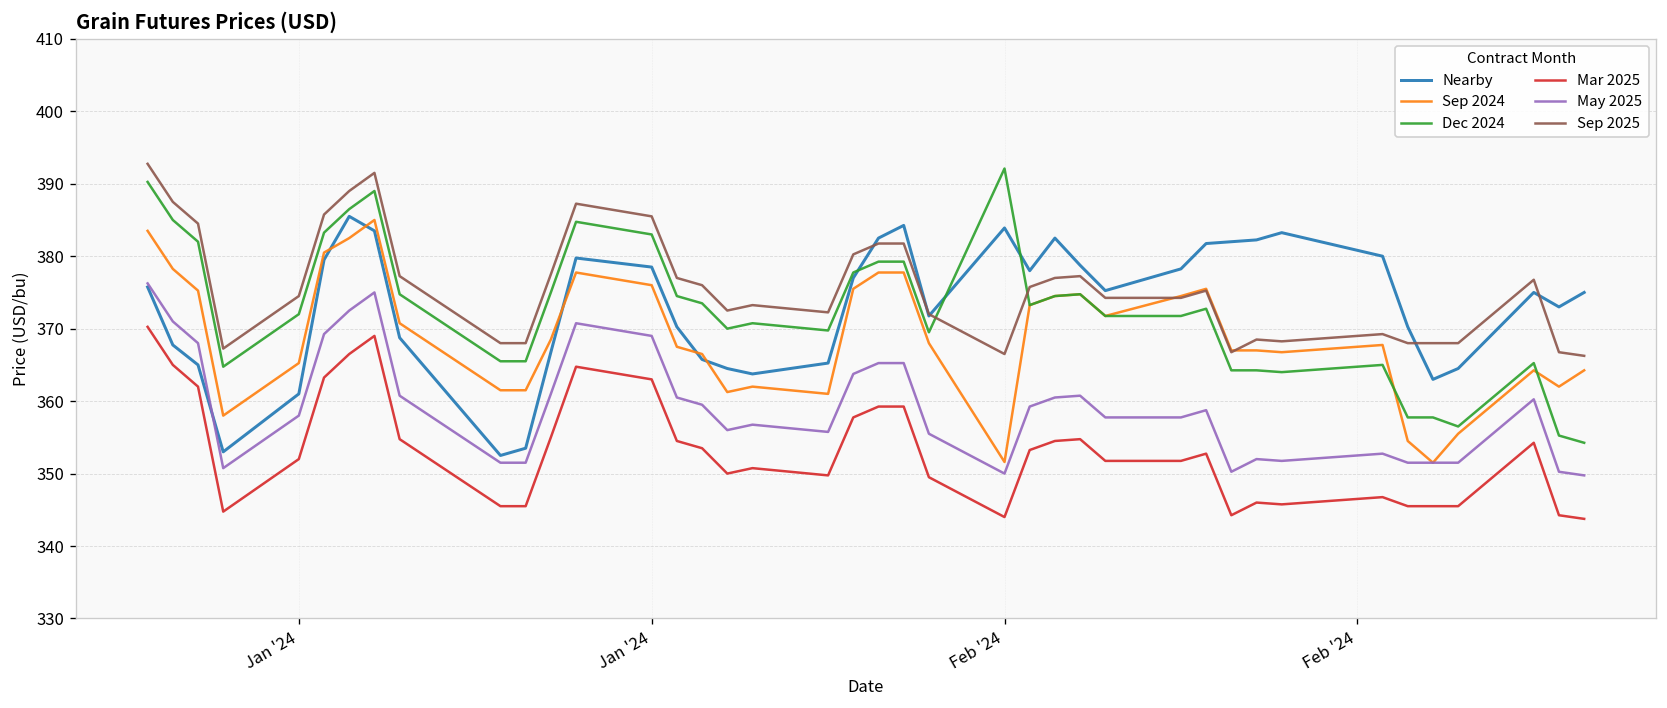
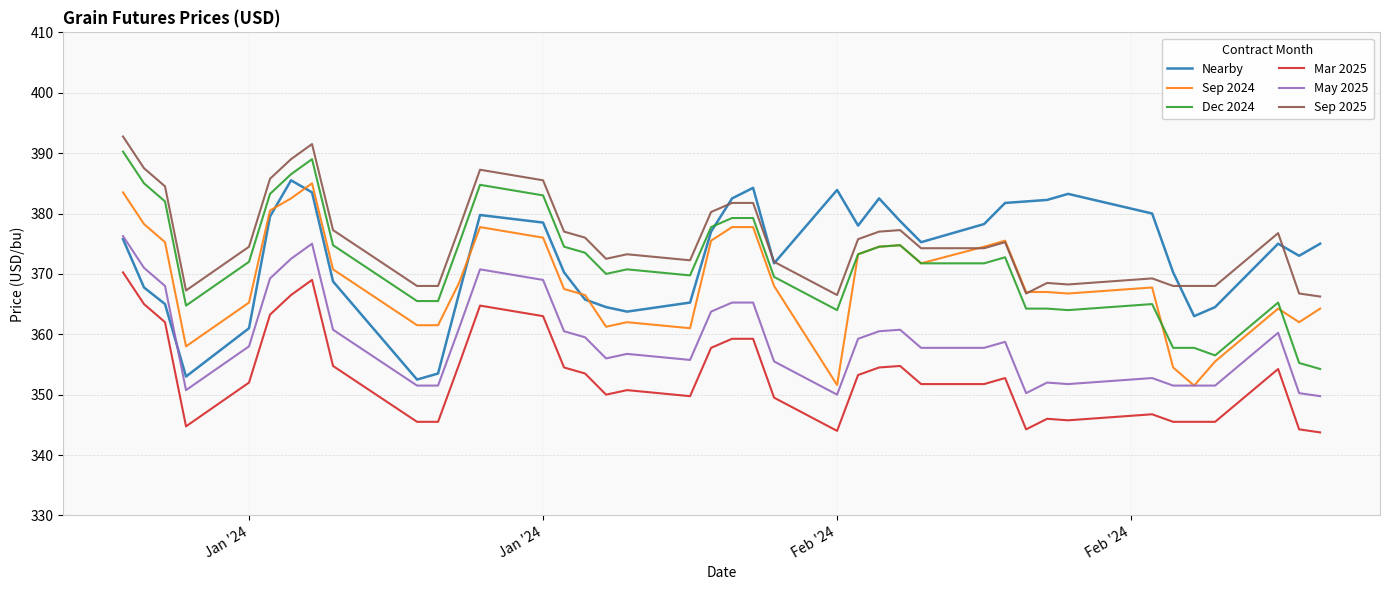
Dec 2024, Feb '24: 392 -> 364
